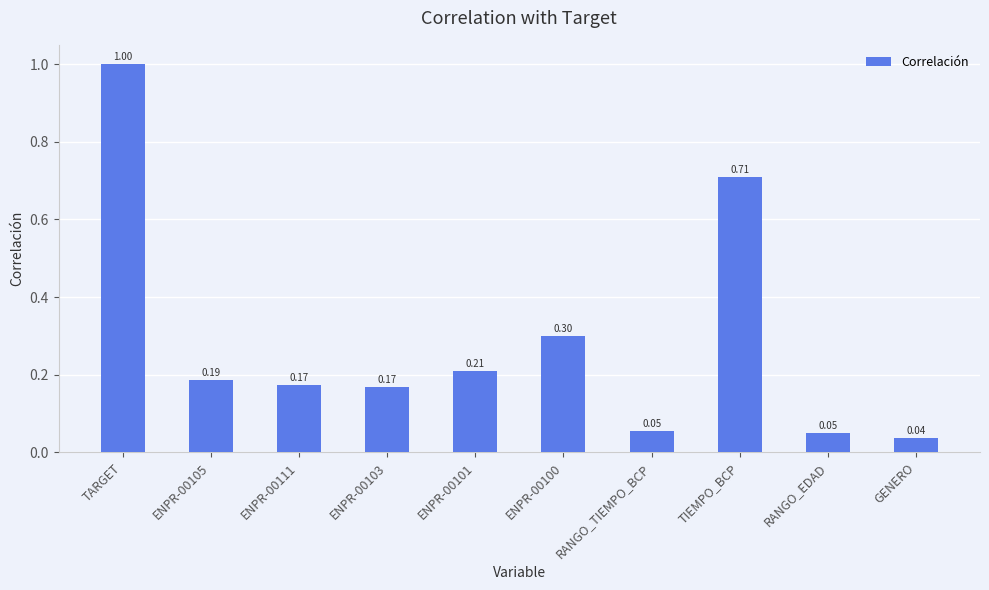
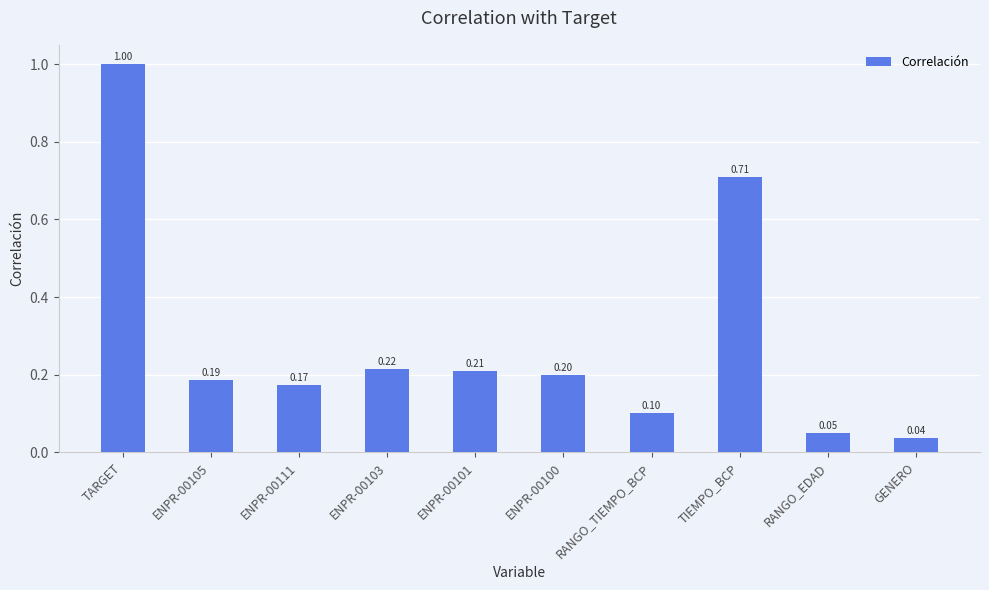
ENPR-00103: 0.17 -> 0.22
ENPR-00100: 0.30 -> 0.20
RANGO_TIEMPO_BCP: 0.05 -> 0.10
